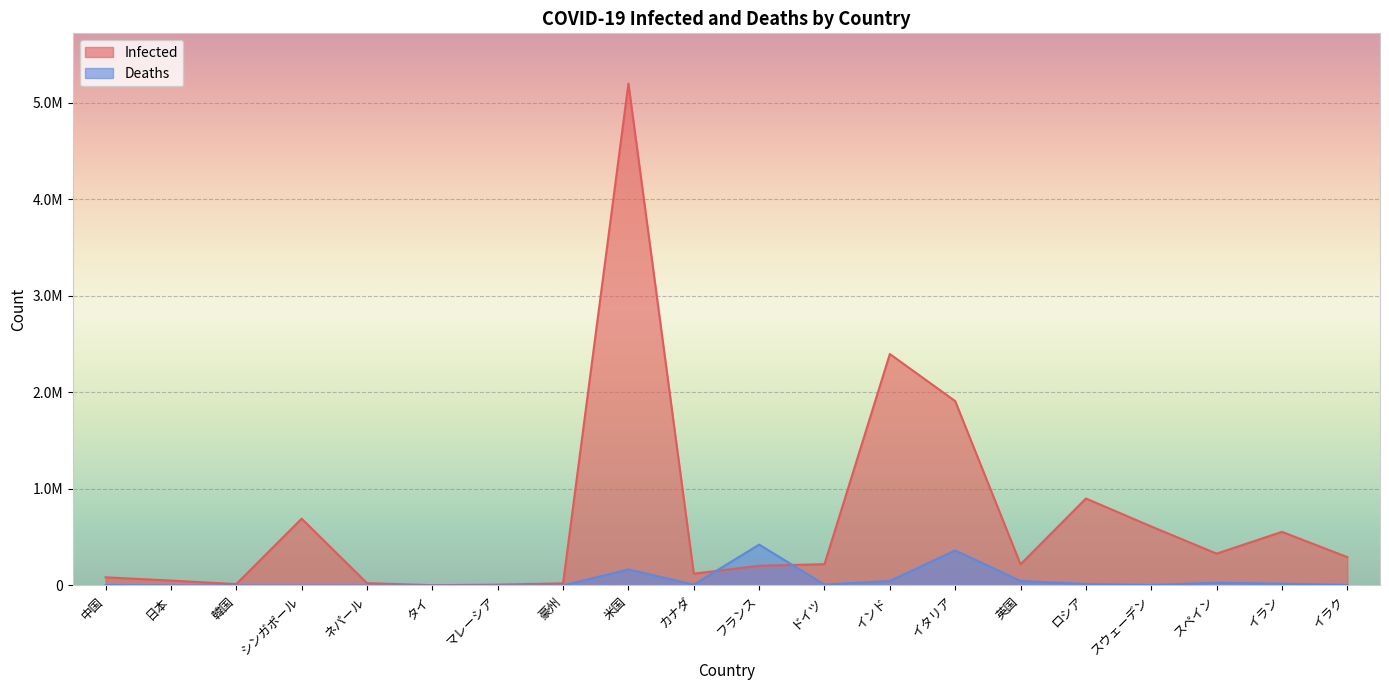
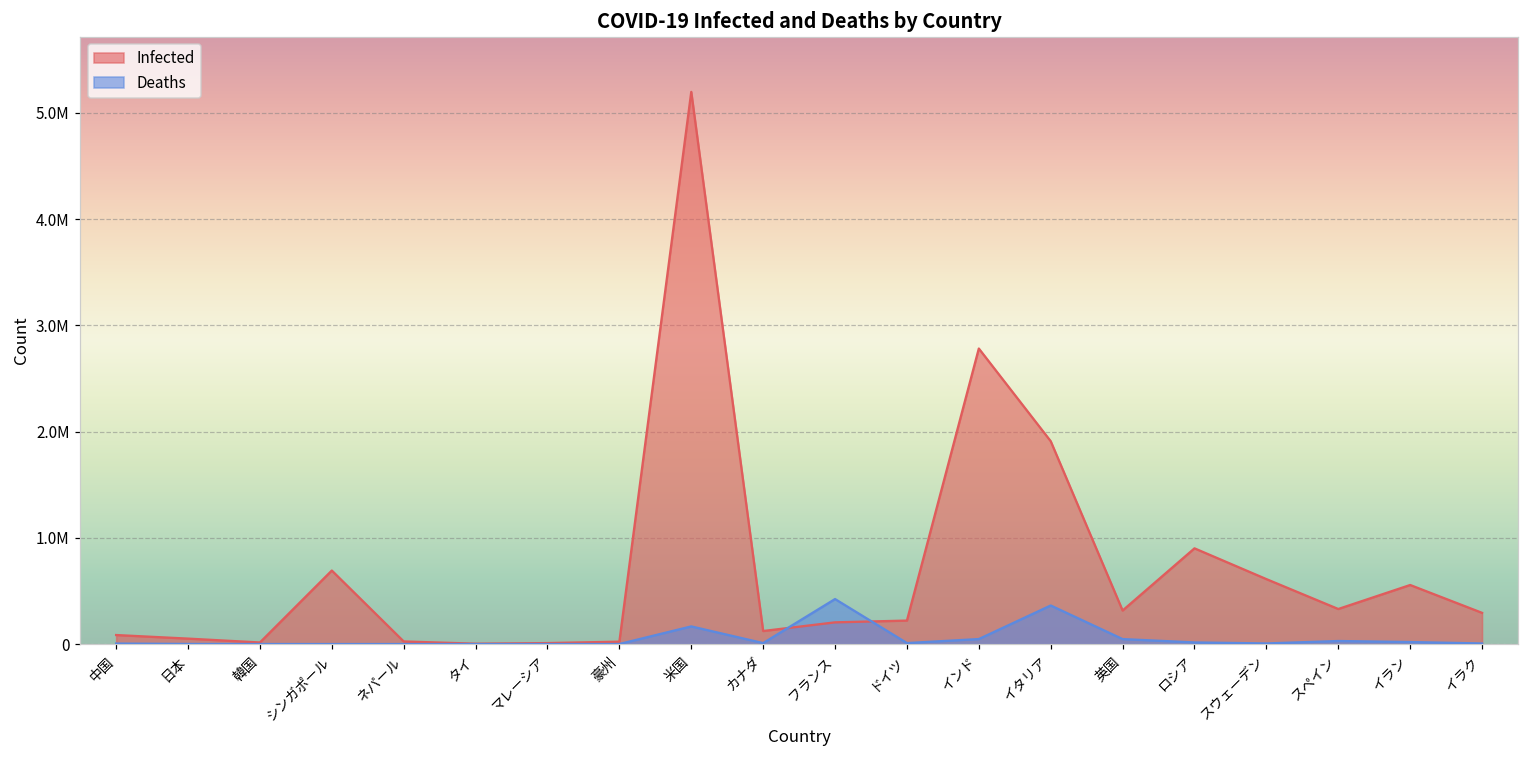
Infected, インド: 2400000 -> 2800000
Infected, 英国: 200000 -> 300000
